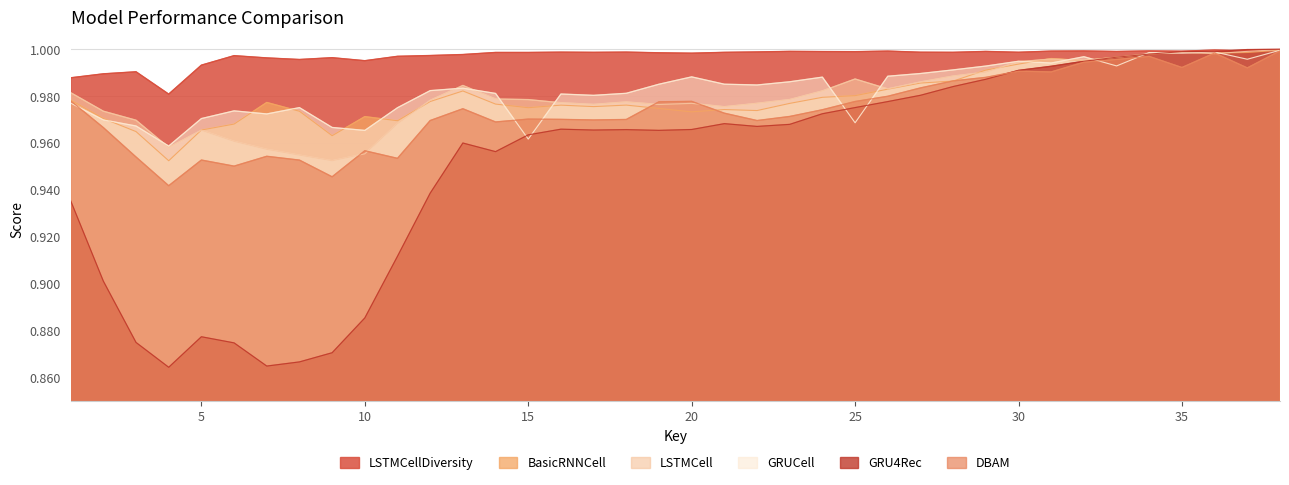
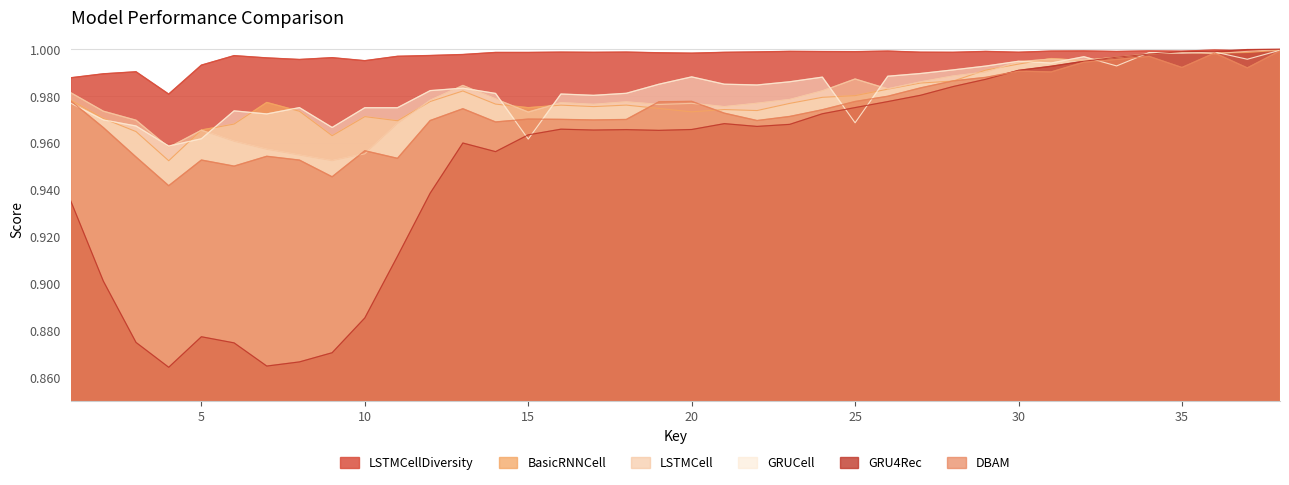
GRUCell, 5: 0.970 -> 0.962
GRUCell, 10: 0.965 -> 0.975
LSTMCell, 15: 0.979 -> 0.973
